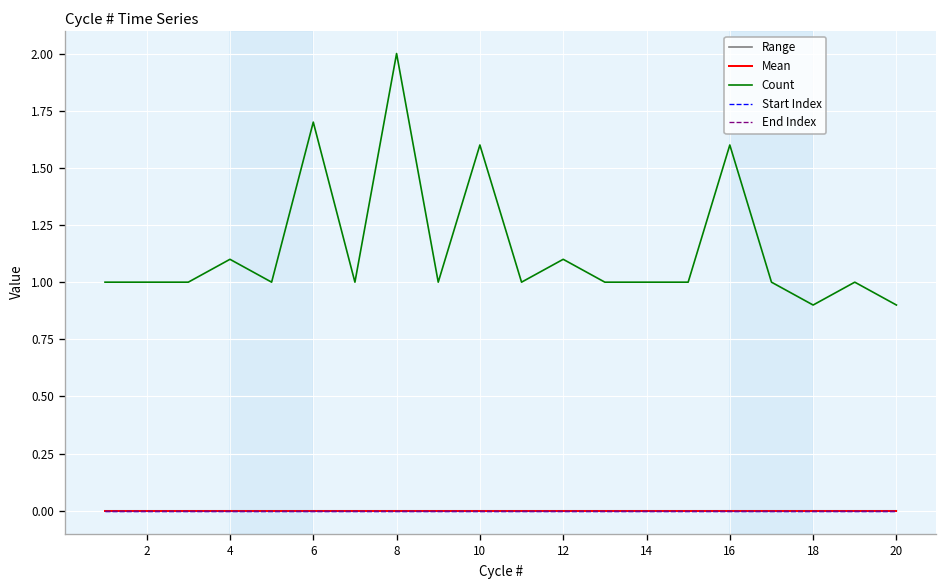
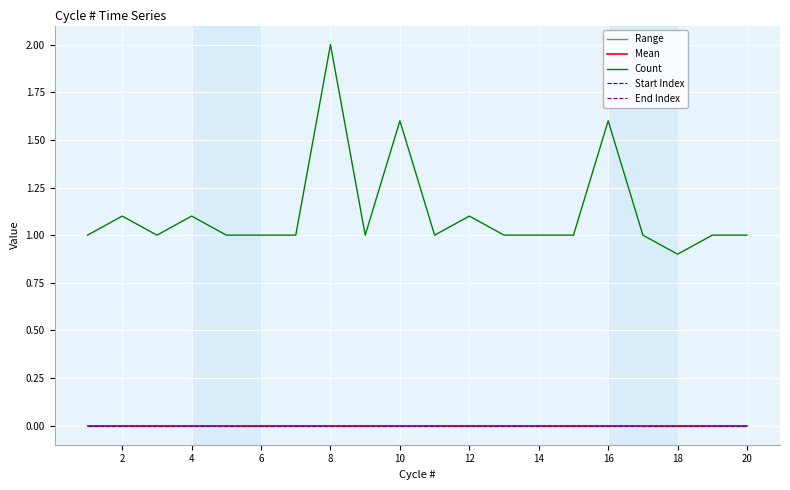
Count, 2: 1.0 -> 1.1
Count, 6: 1.7 -> 1.0
Count, 20: 0.9 -> 1.0
